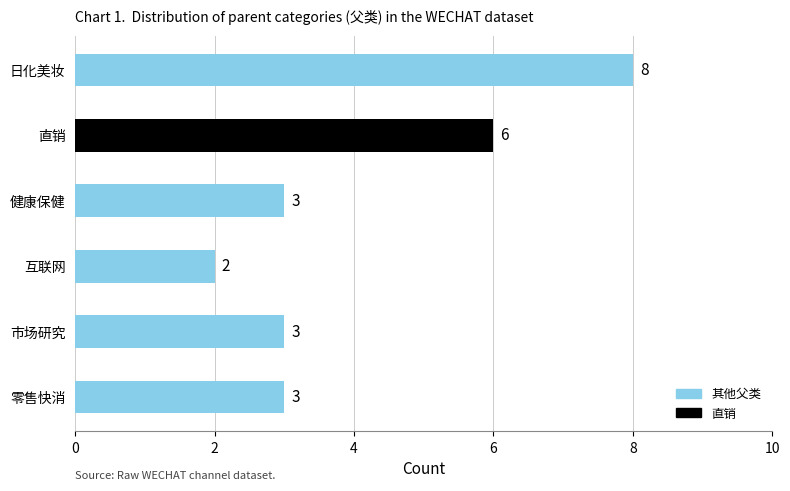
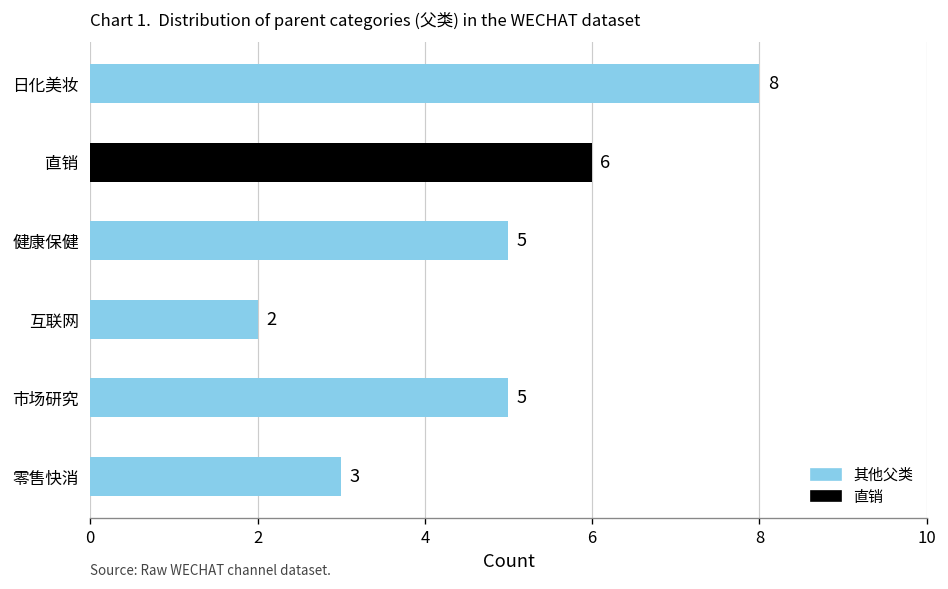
健康保健: 3 -> 5
市场研究: 3 -> 5
